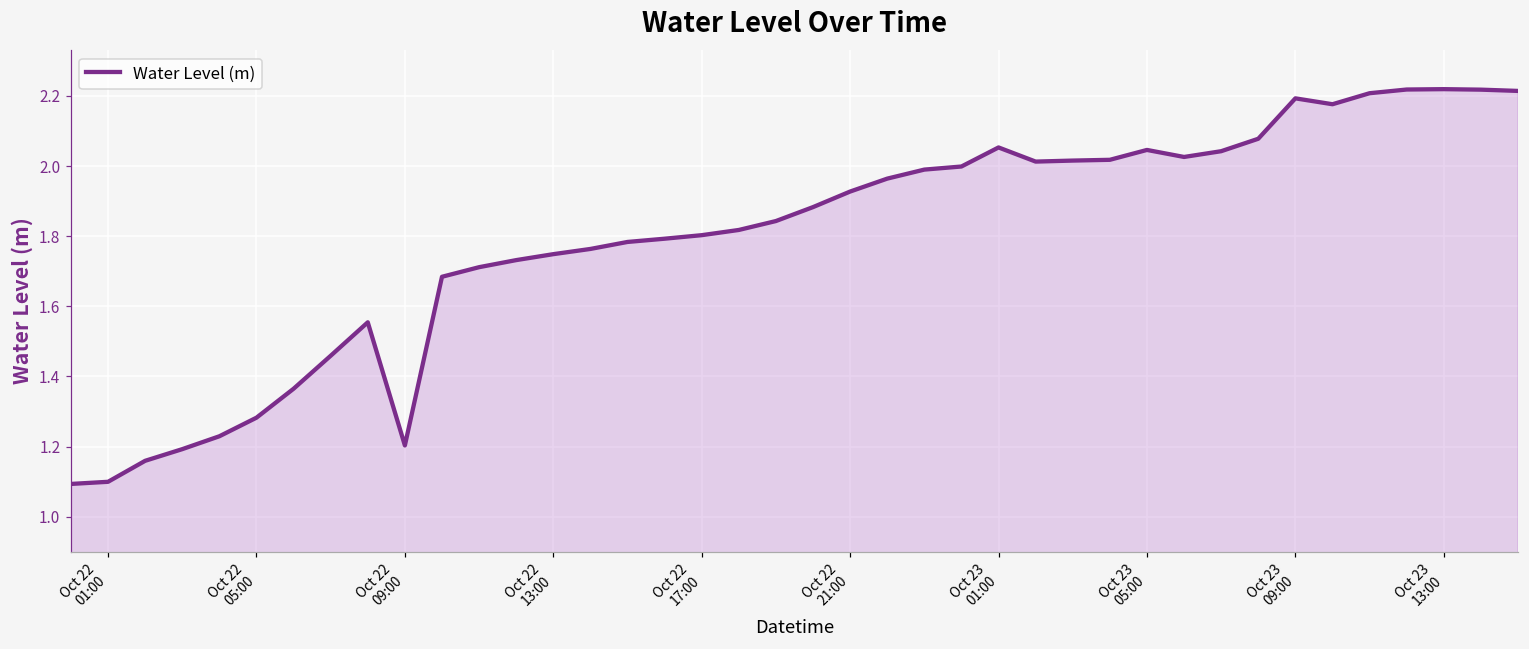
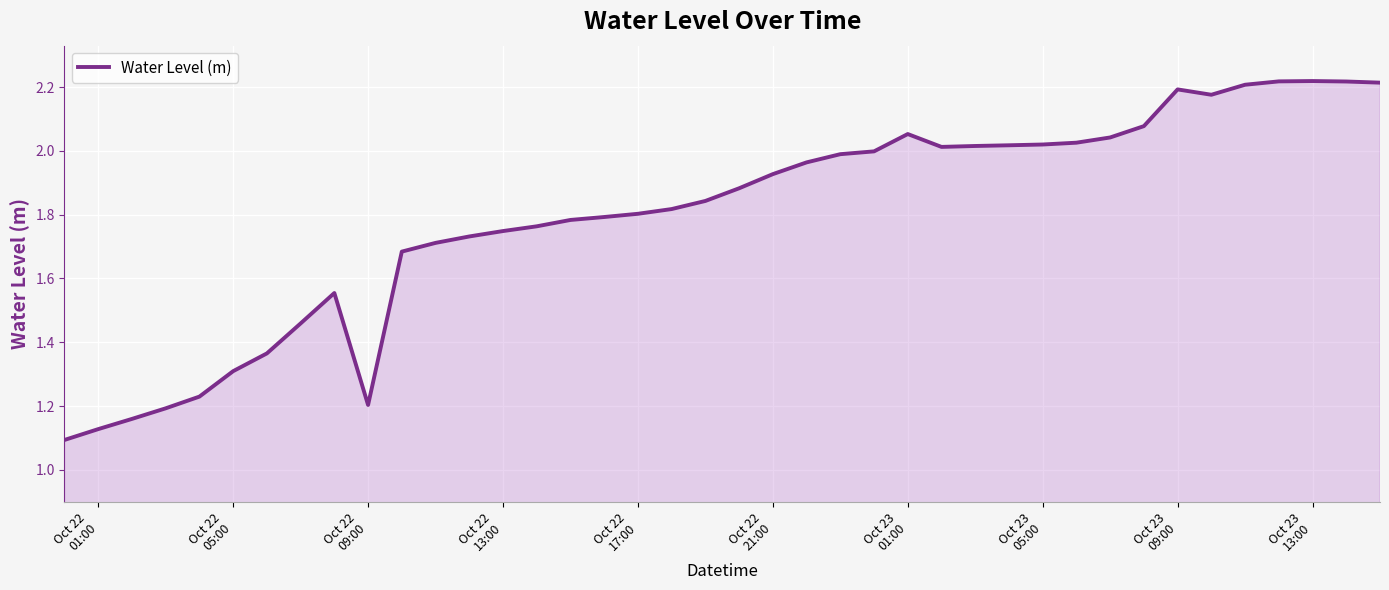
Oct 22 01:00: 1.10 -> 1.13
Oct 22 05:00: 1.28 -> 1.31
Oct 23 05:00: 2.05 -> 2.02
